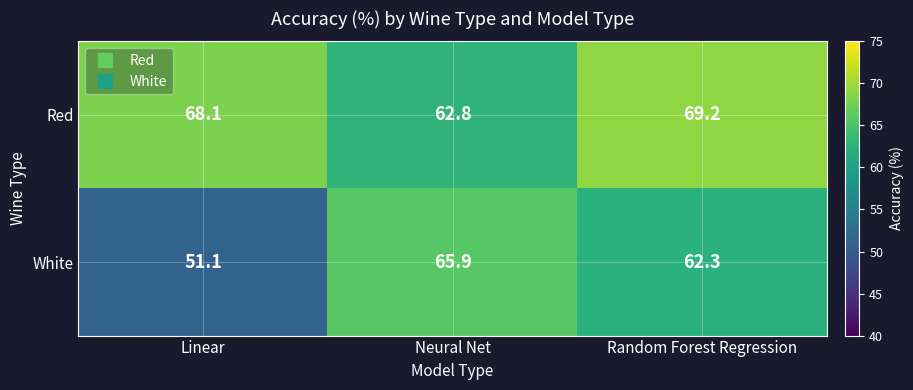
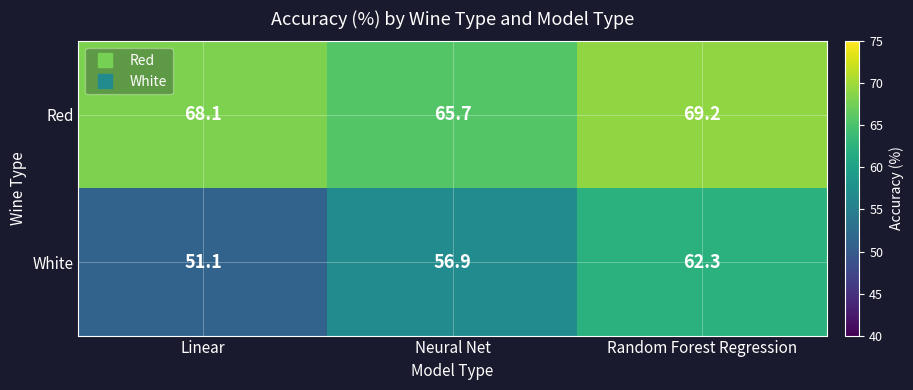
Red, Neural Net: 62.8 -> 65.7
White, Neural Net: 65.9 -> 56.9
